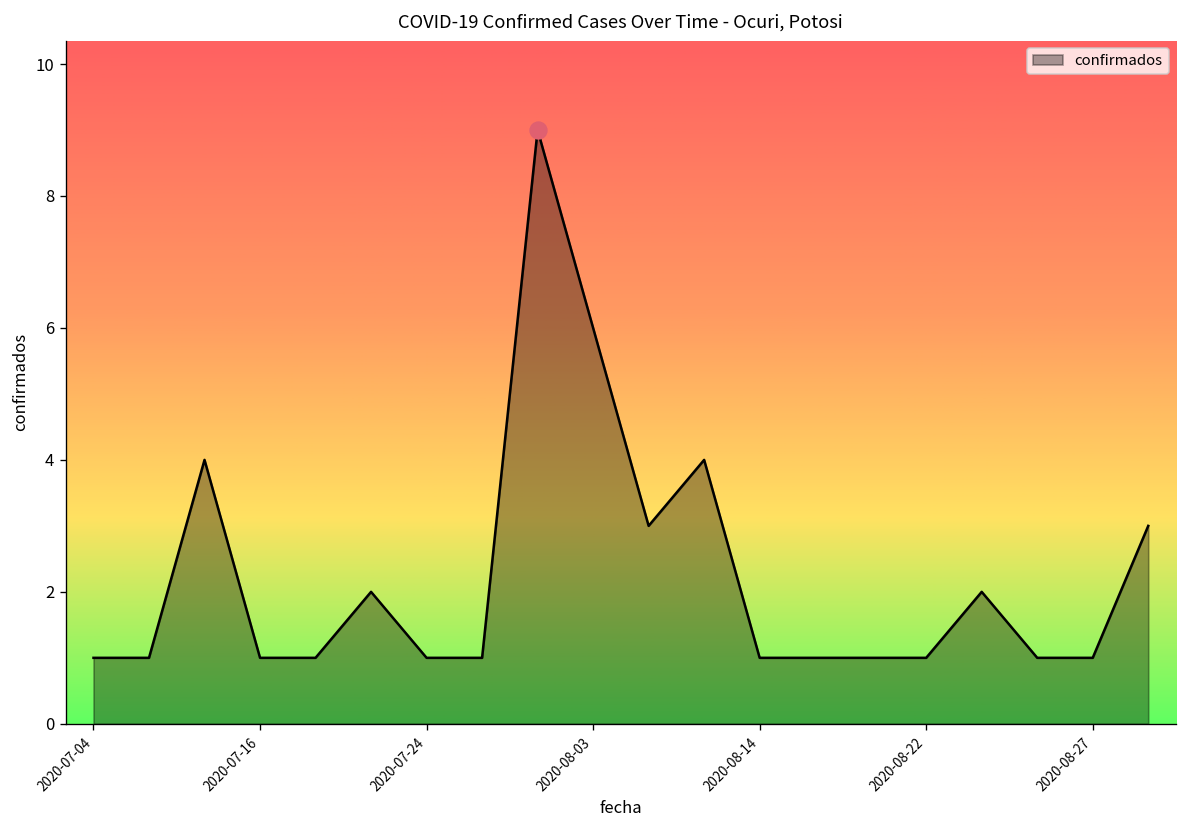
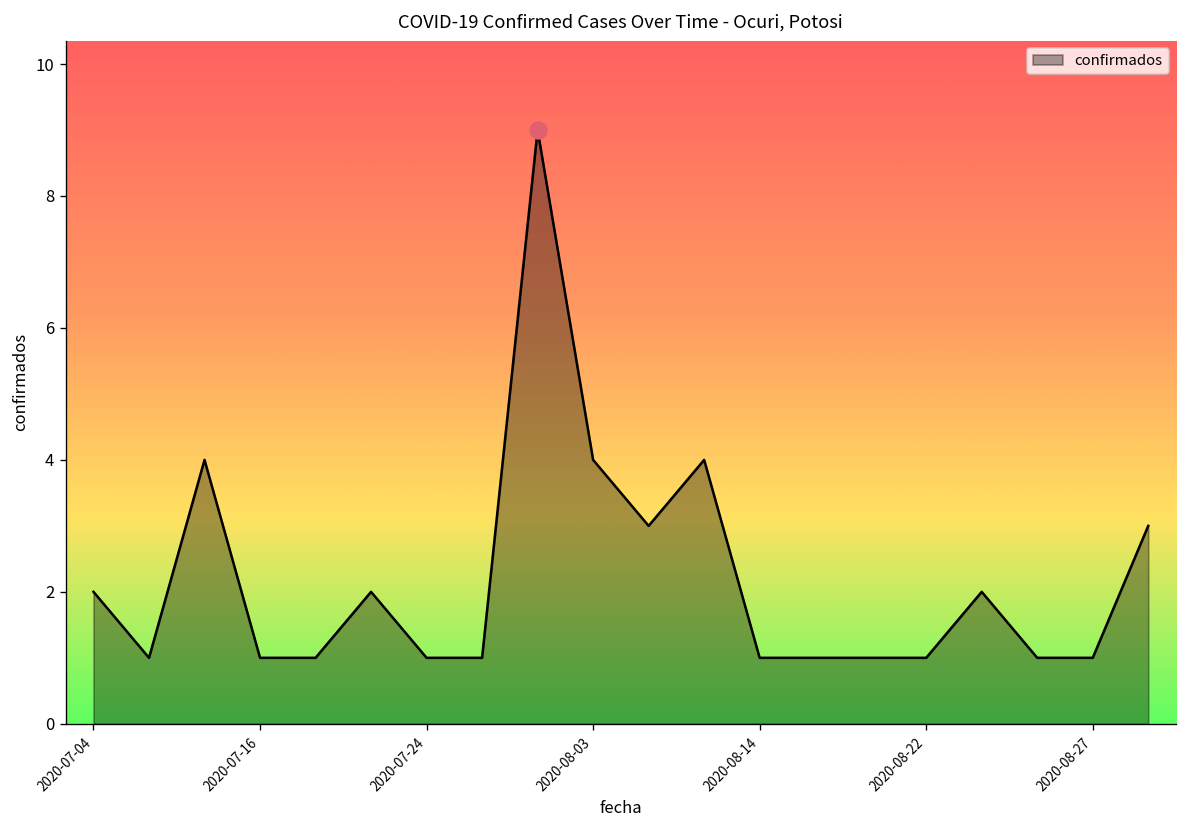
confirmados, 2020-07-04: 1 -> 2
confirmados, 2020-08-03: 6 -> 4
